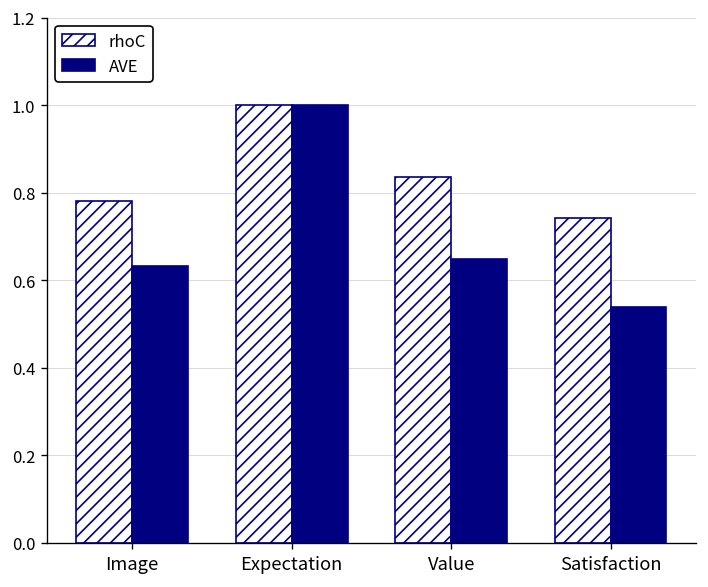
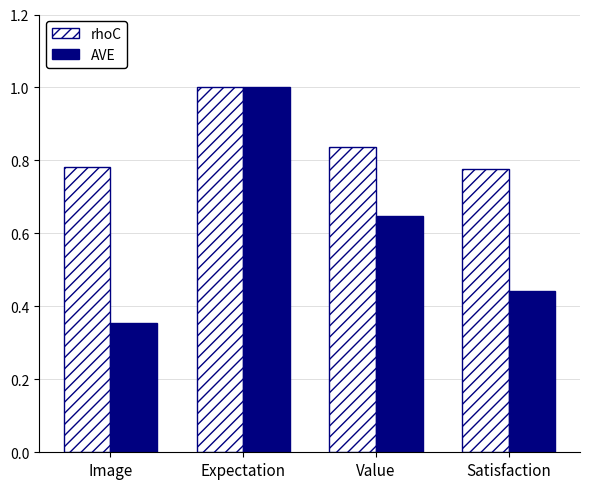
AVE, Image: 0.63 -> 0.36
rhoC, Satisfaction: 0.74 -> 0.78
AVE, Satisfaction: 0.54 -> 0.44
